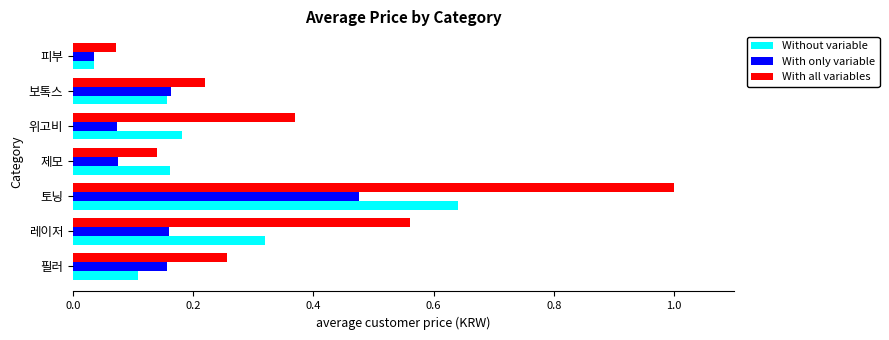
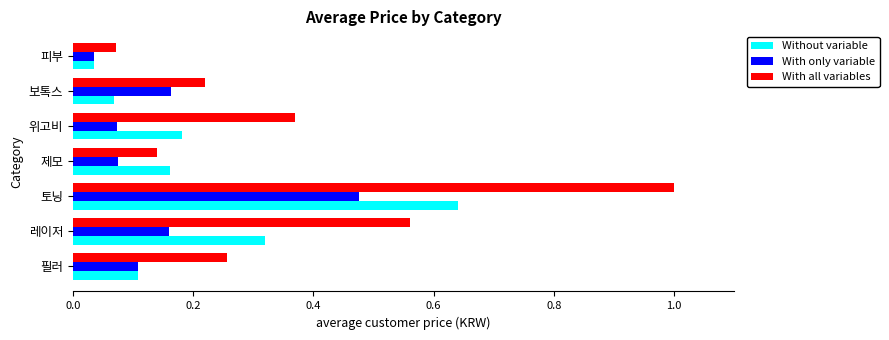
Without variable, 보톡스: 0.16 -> 0.07
With only variable, 필러: 0.16 -> 0.11
